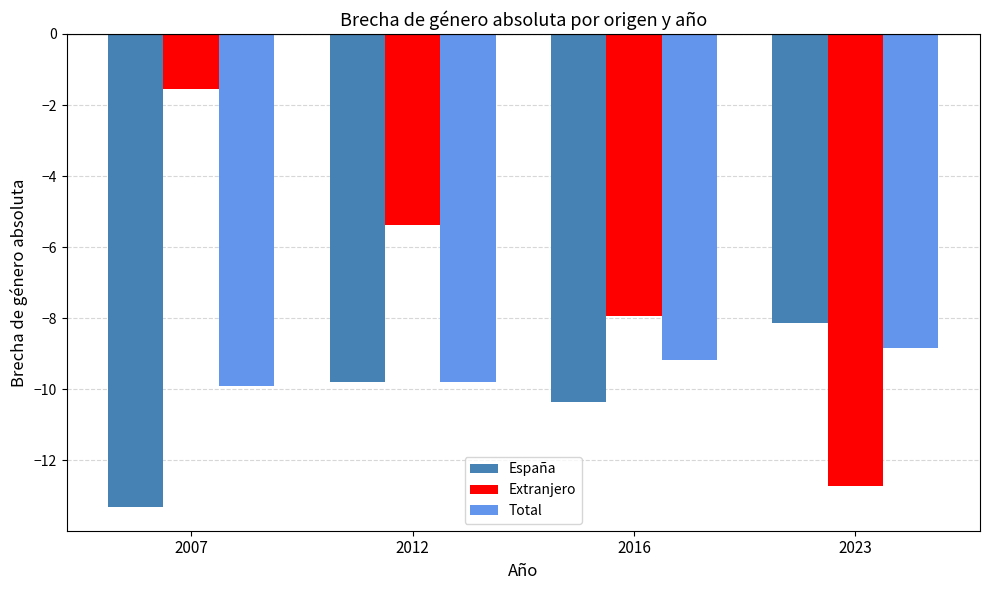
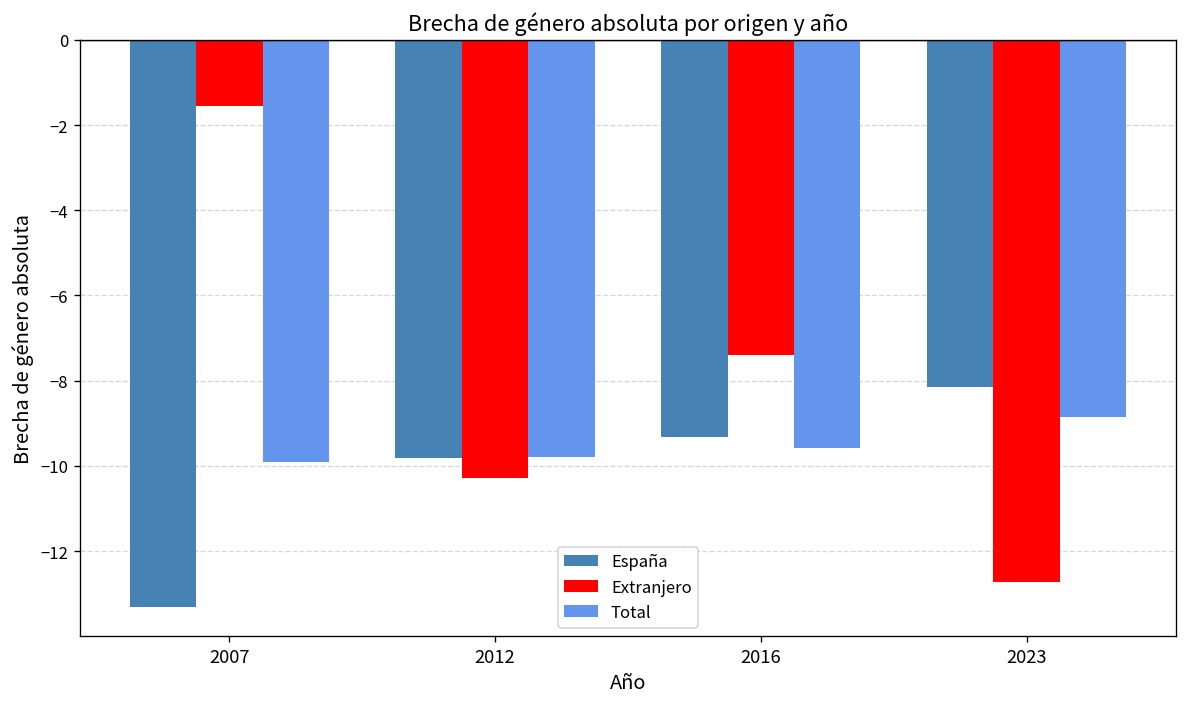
Extranjero, 2012: -5.4 -> -10.3
España, 2016: -10.4 -> -9.3
Extranjero, 2016: -7.9 -> -7.4
Total, 2016: -9.2 -> -9.6
